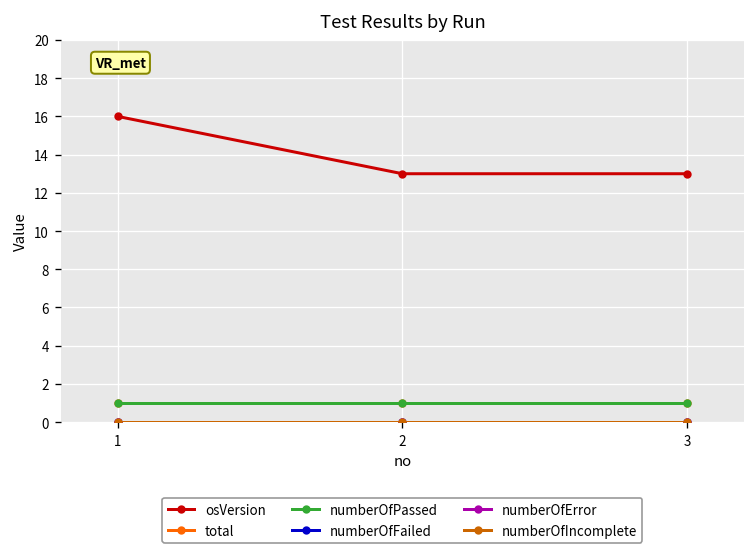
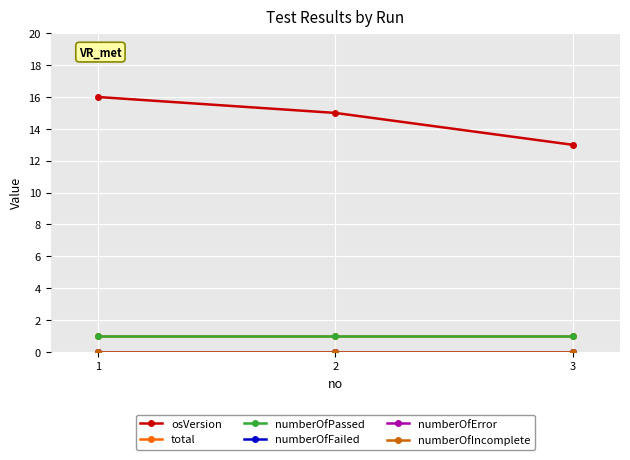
osVersion, 2: 13 -> 15
